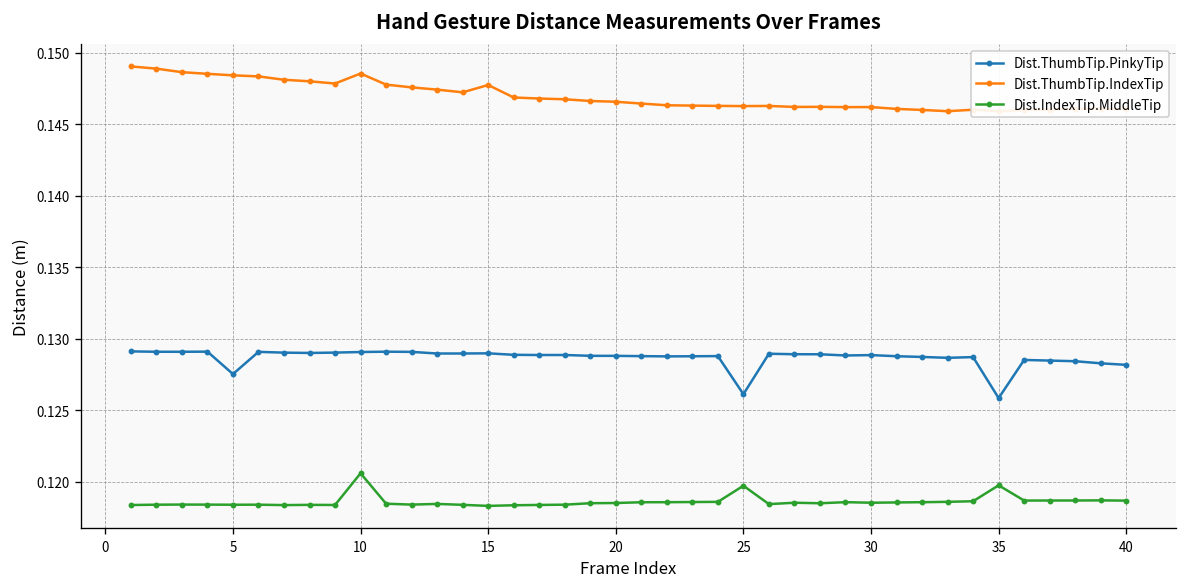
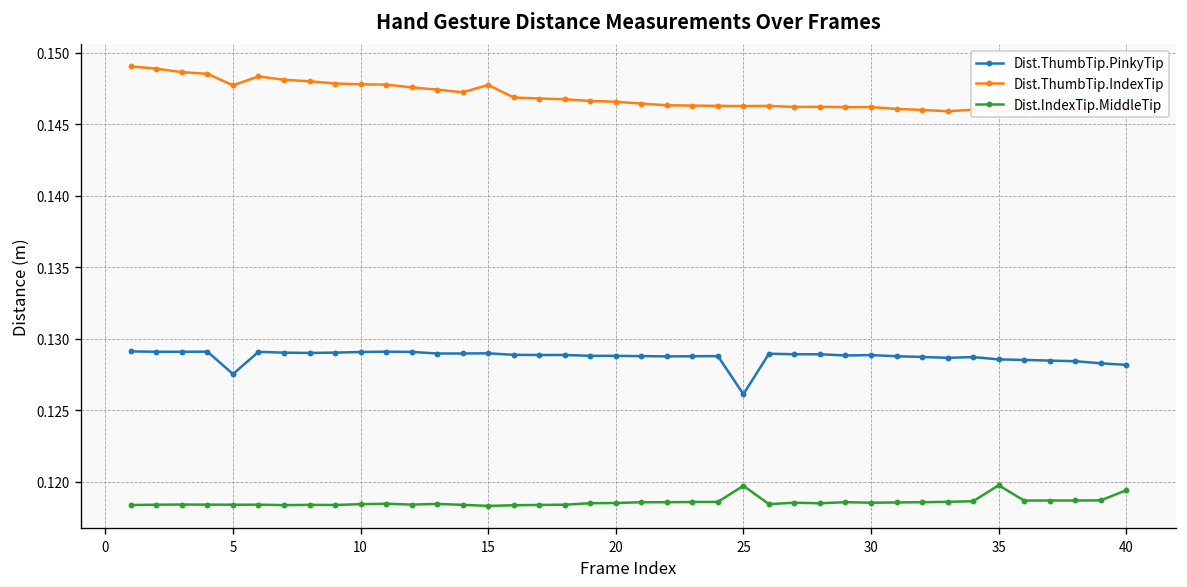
Dist.ThumbTip.IndexTip, 5: 0.1484 -> 0.1477
Dist.ThumbTip.IndexTip, 10: 0.1486 -> 0.1478
Dist.IndexTip.MiddleTip, 10: 0.1206 -> 0.1184
Dist.ThumbTip.PinkyTip, 35: 0.1259 -> 0.1286
Dist.IndexTip.MiddleTip, 40: 0.1187 -> 0.1194
